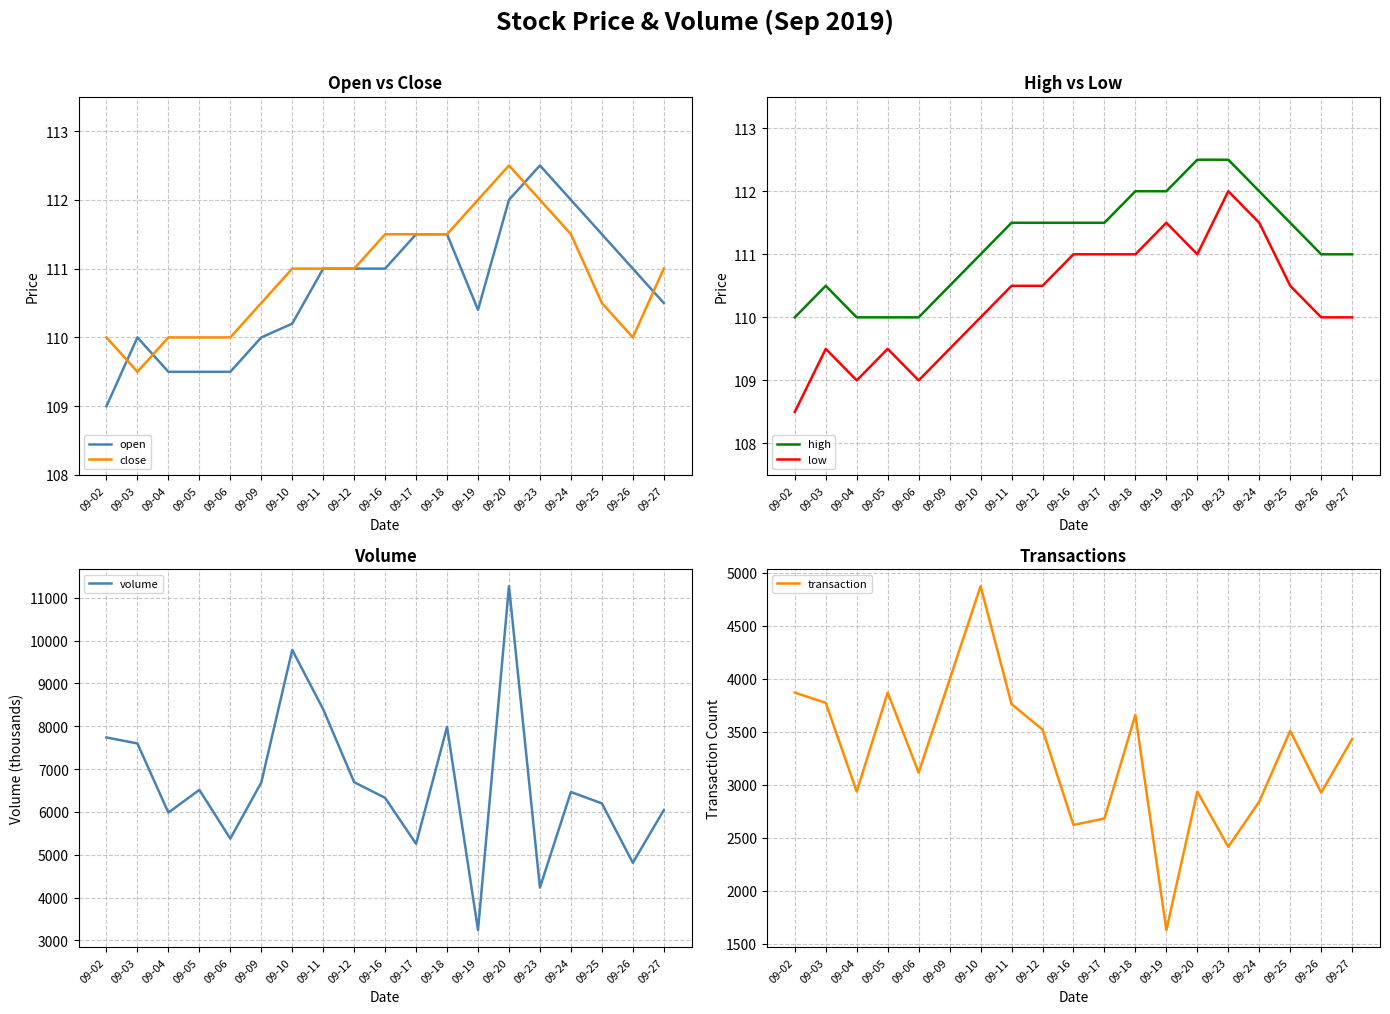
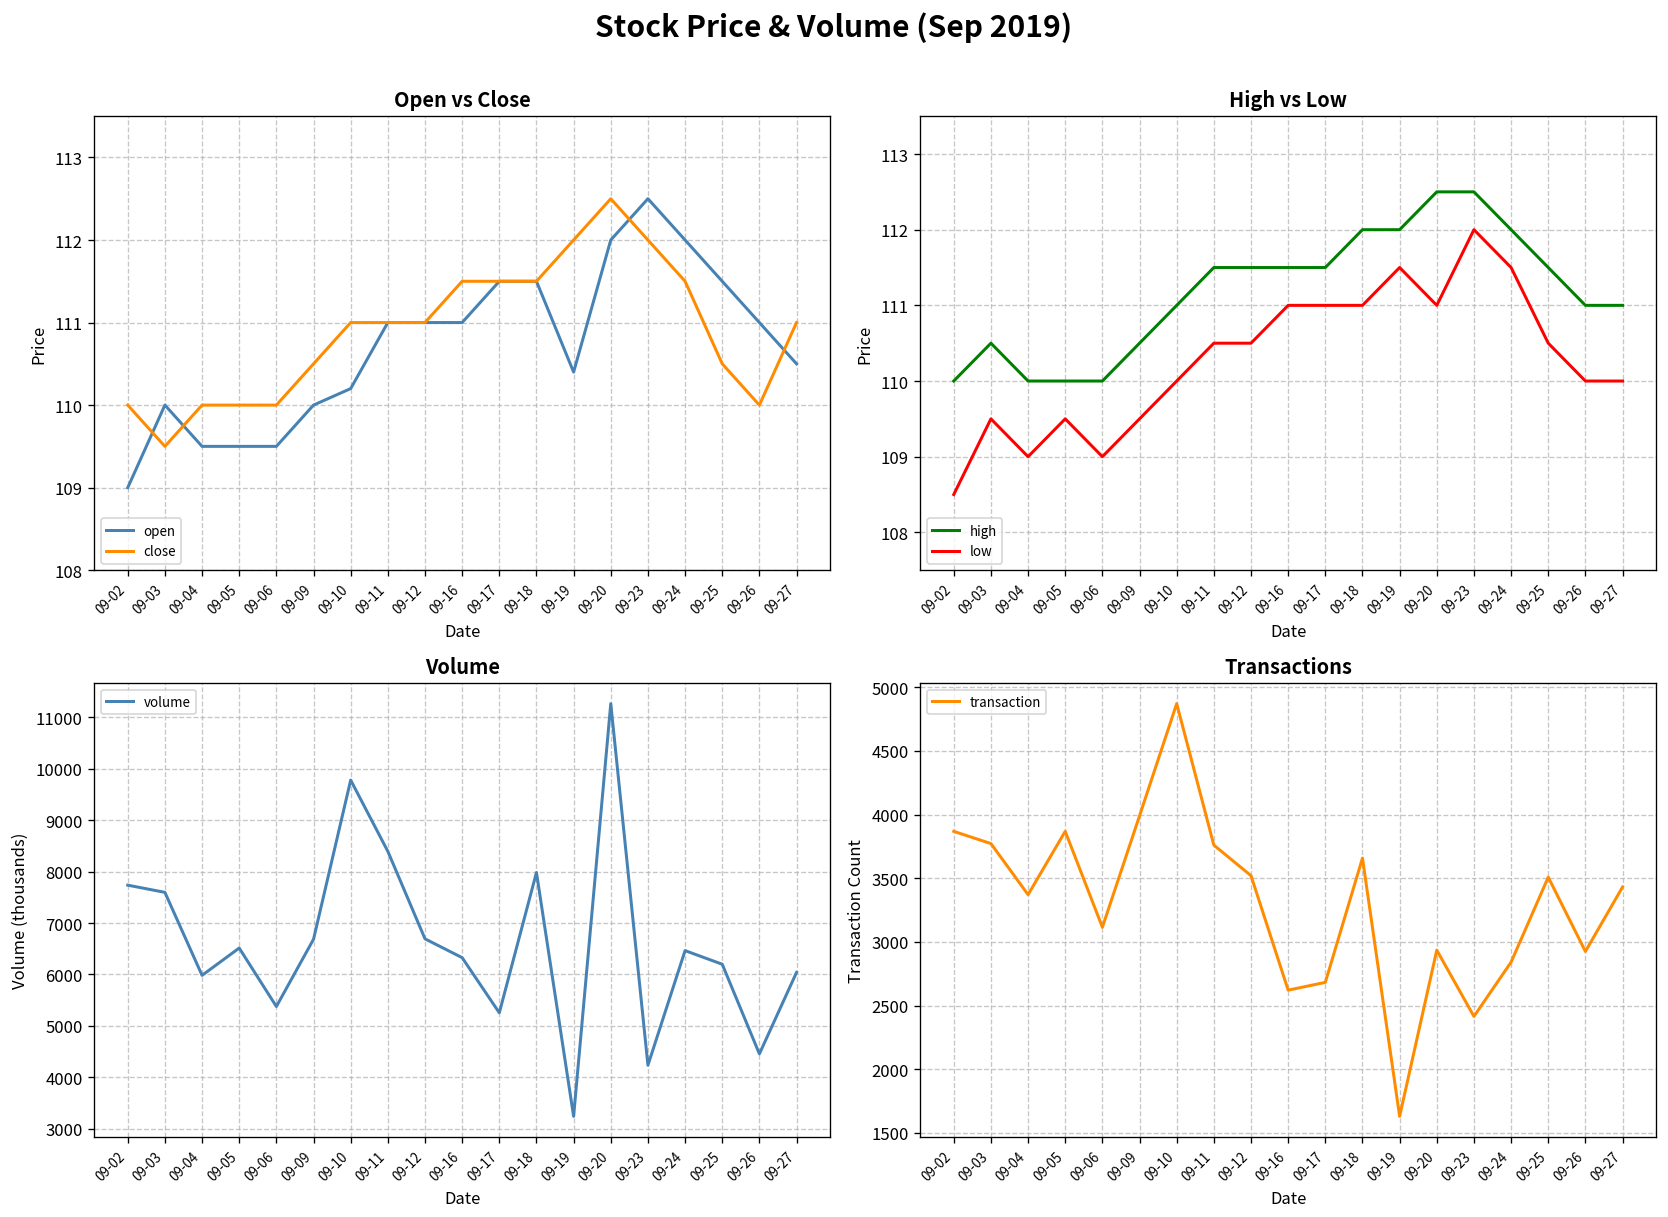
Volume, 09-26: 4800 -> 4500
Transactions, 09-04: 2940 -> 3370
